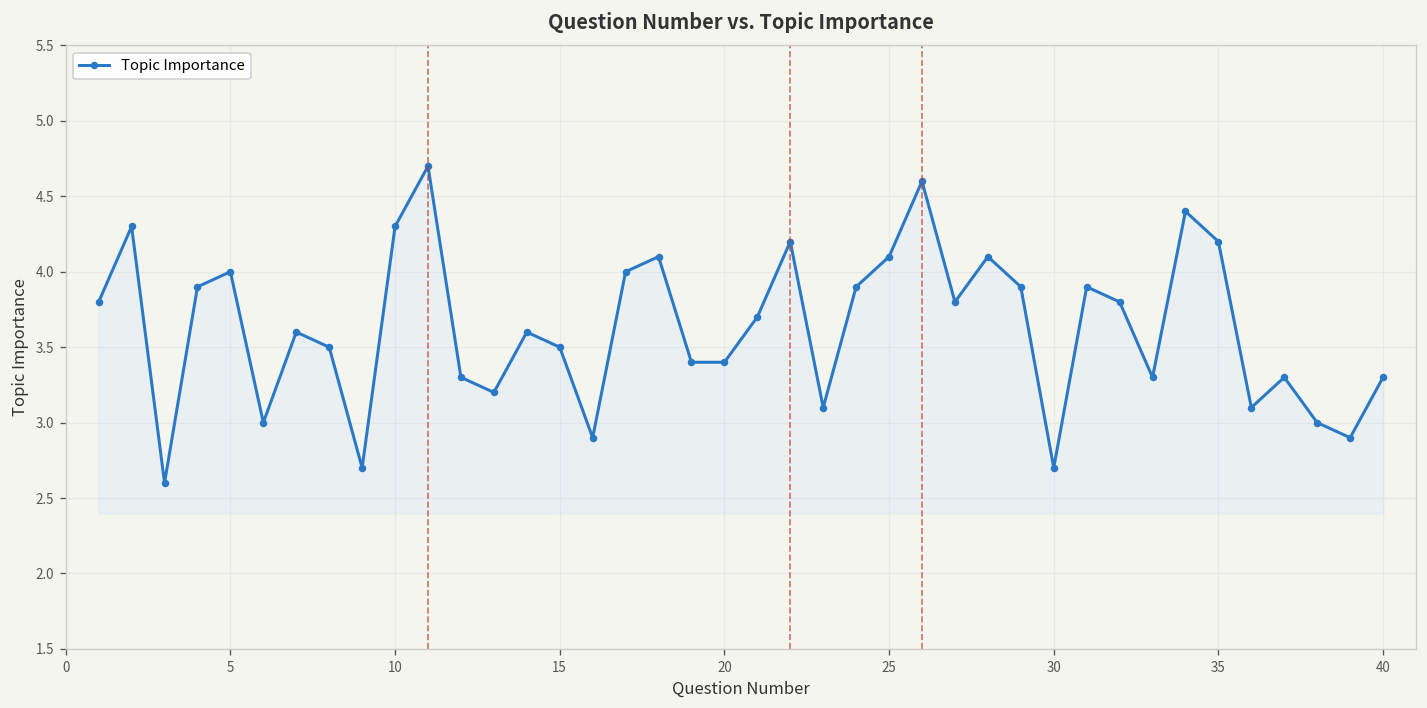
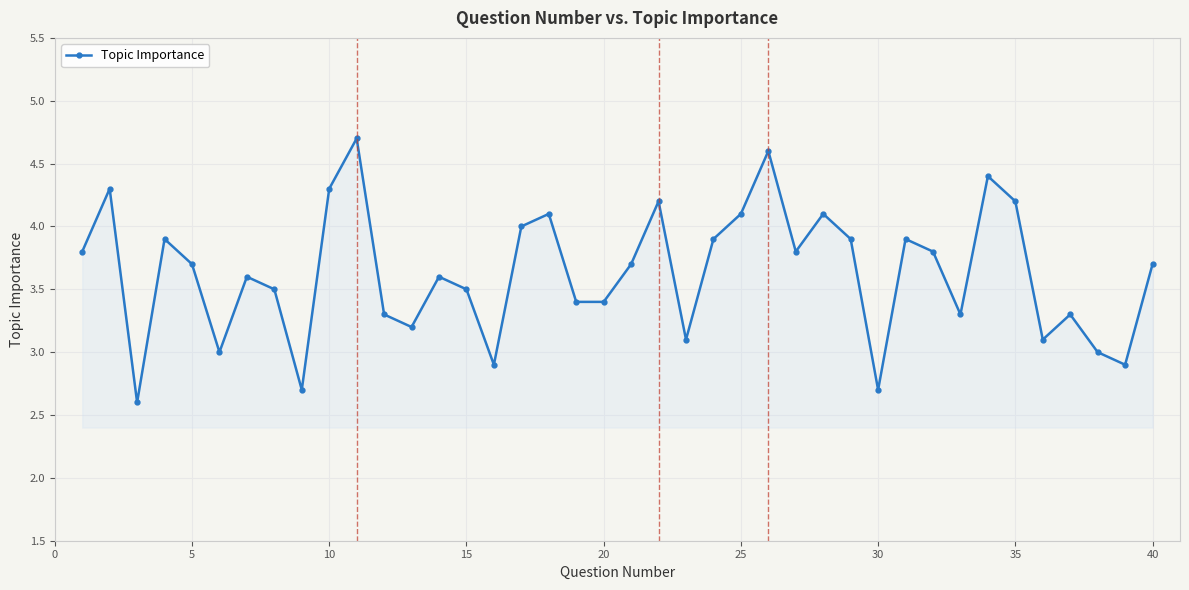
5: 4.0 -> 3.7
40: 3.3 -> 3.7
